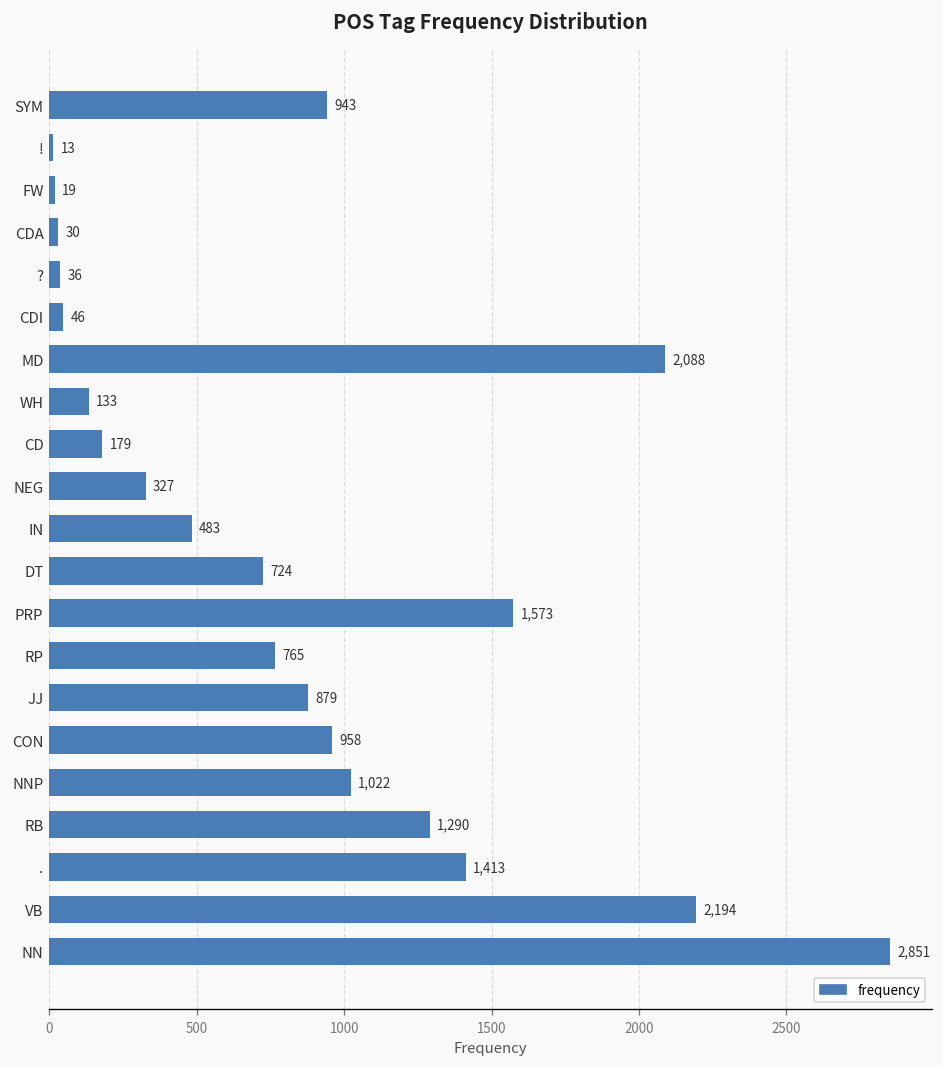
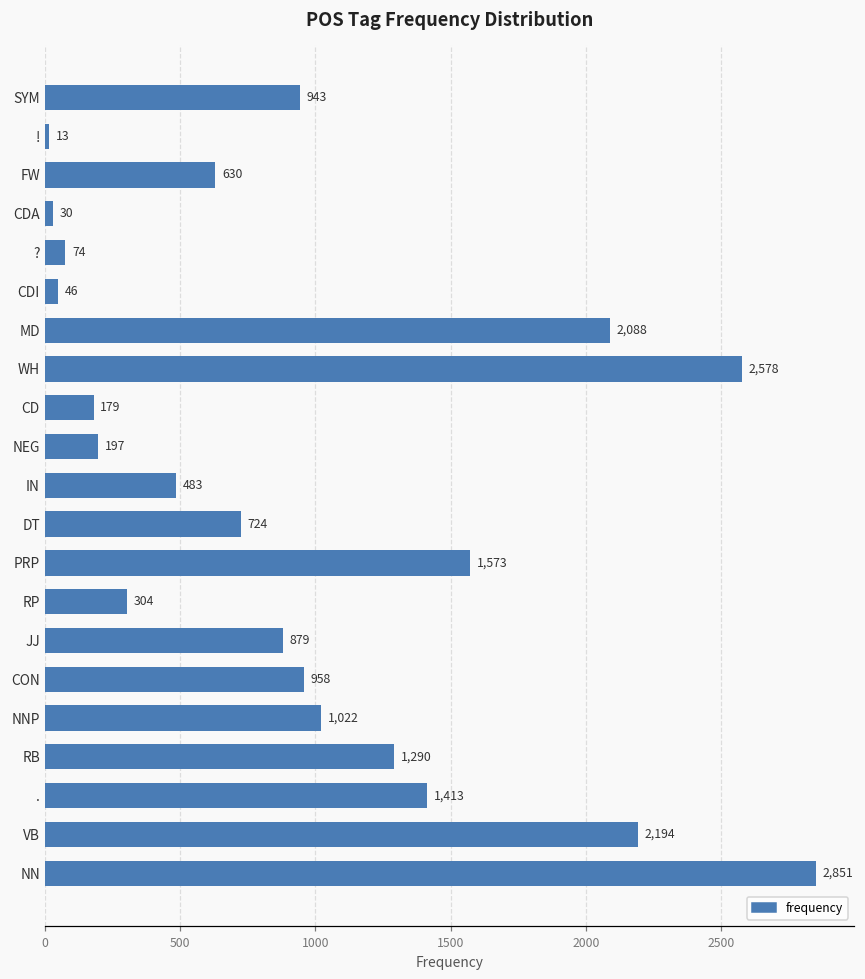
FW: 19 -> 630
?: 36 -> 74
WH: 133 -> 2,578
NEG: 327 -> 197
RP: 765 -> 304
